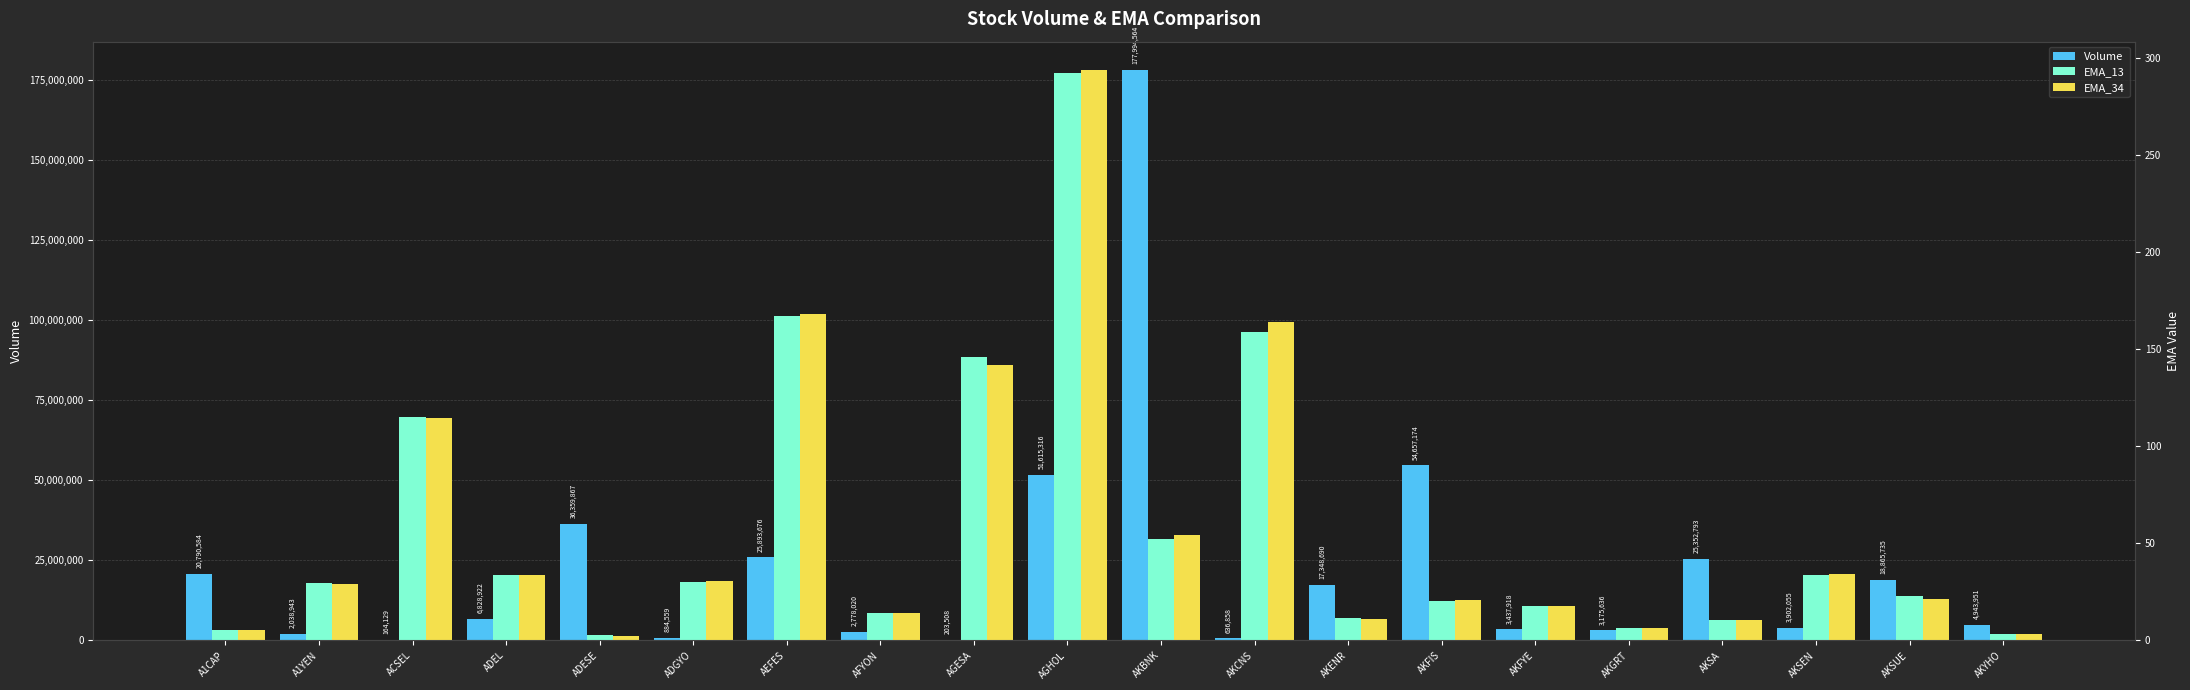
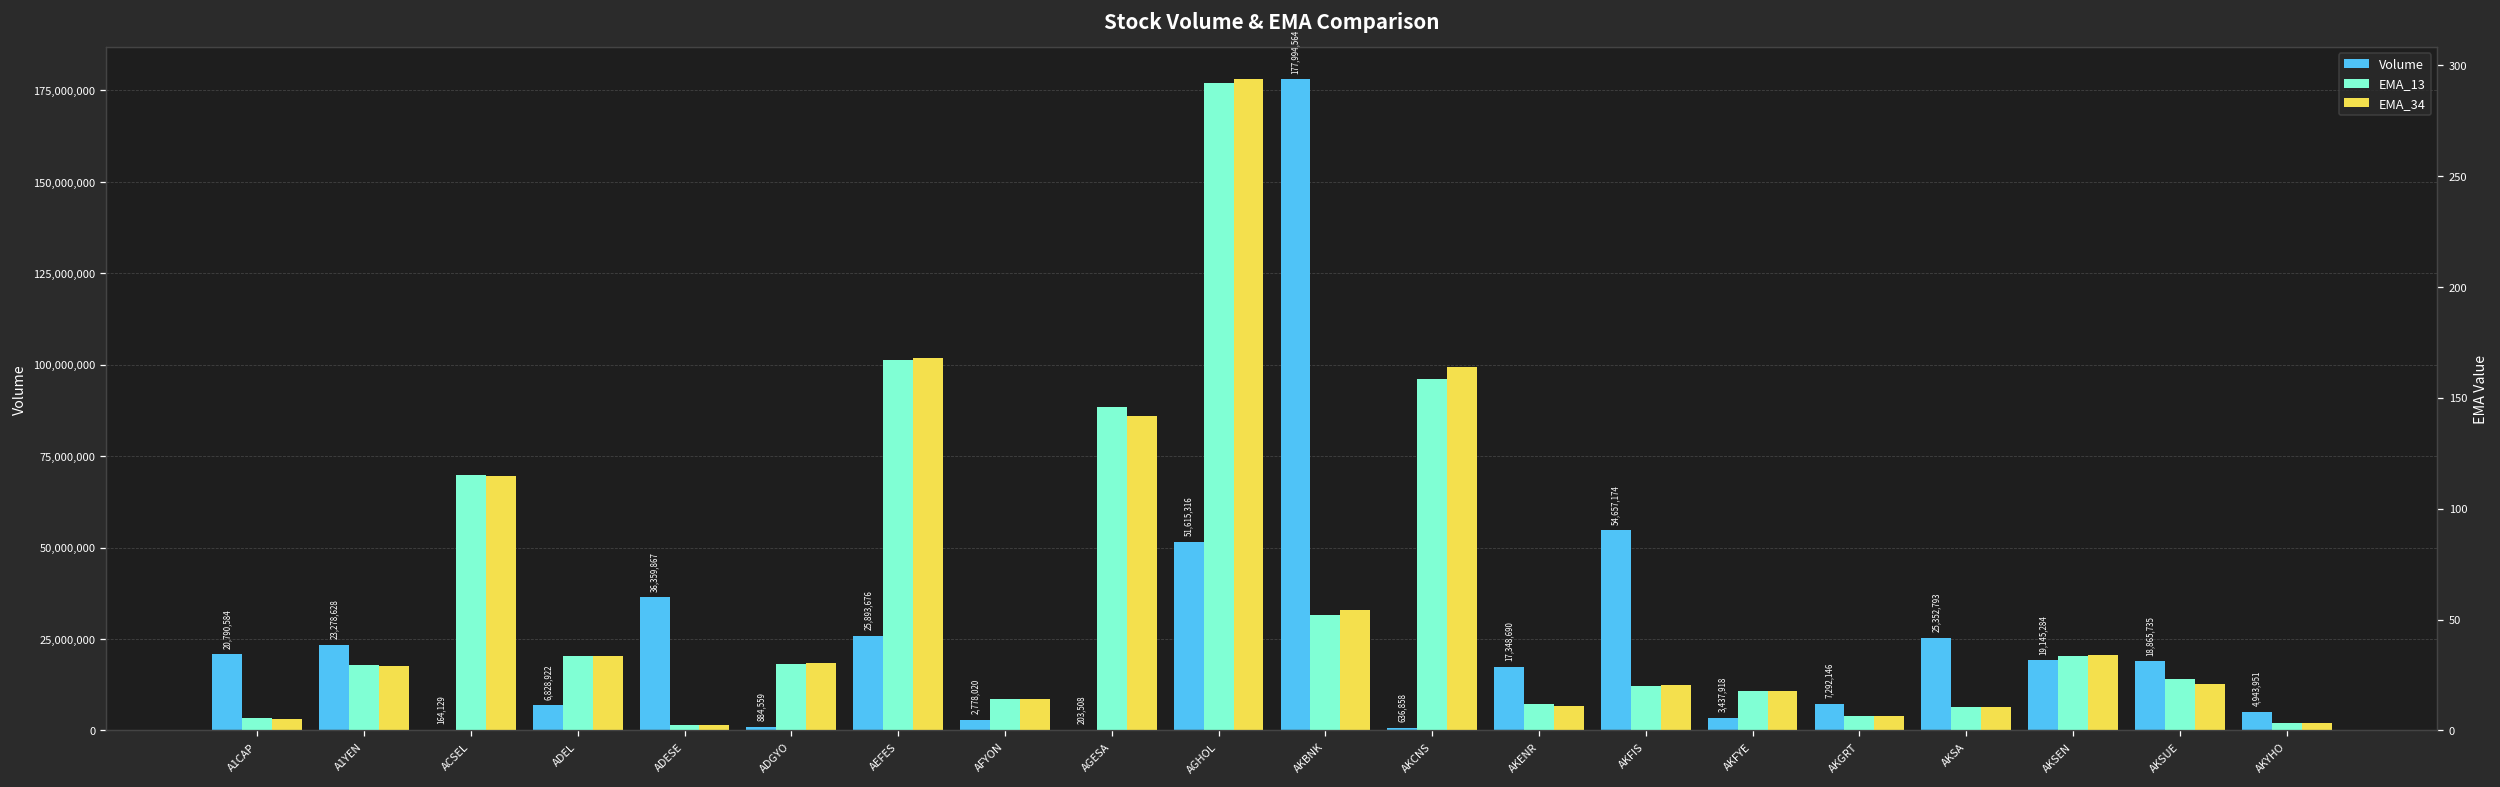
Volume, A1YEN: 2,038,943 -> 23,278,628
Volume, AKGRT: 3,175,636 -> 7,292,146
Volume, AKSEN: 3,902,055 -> 19,145,284
